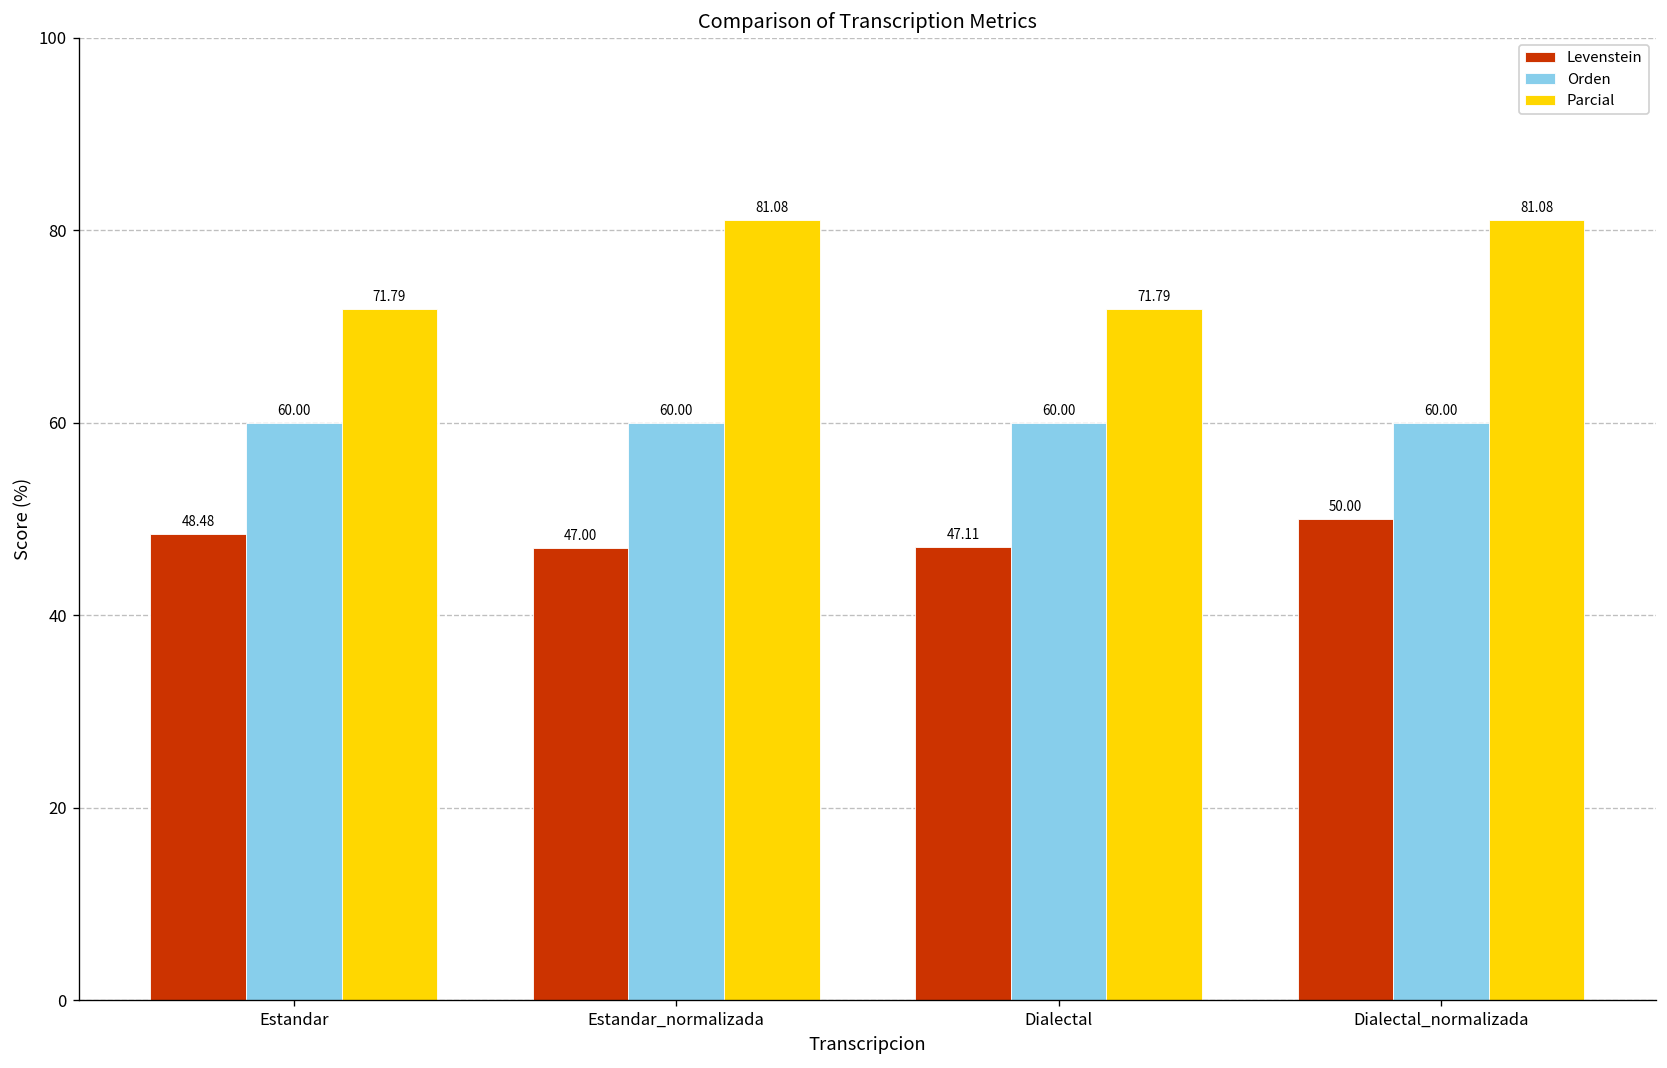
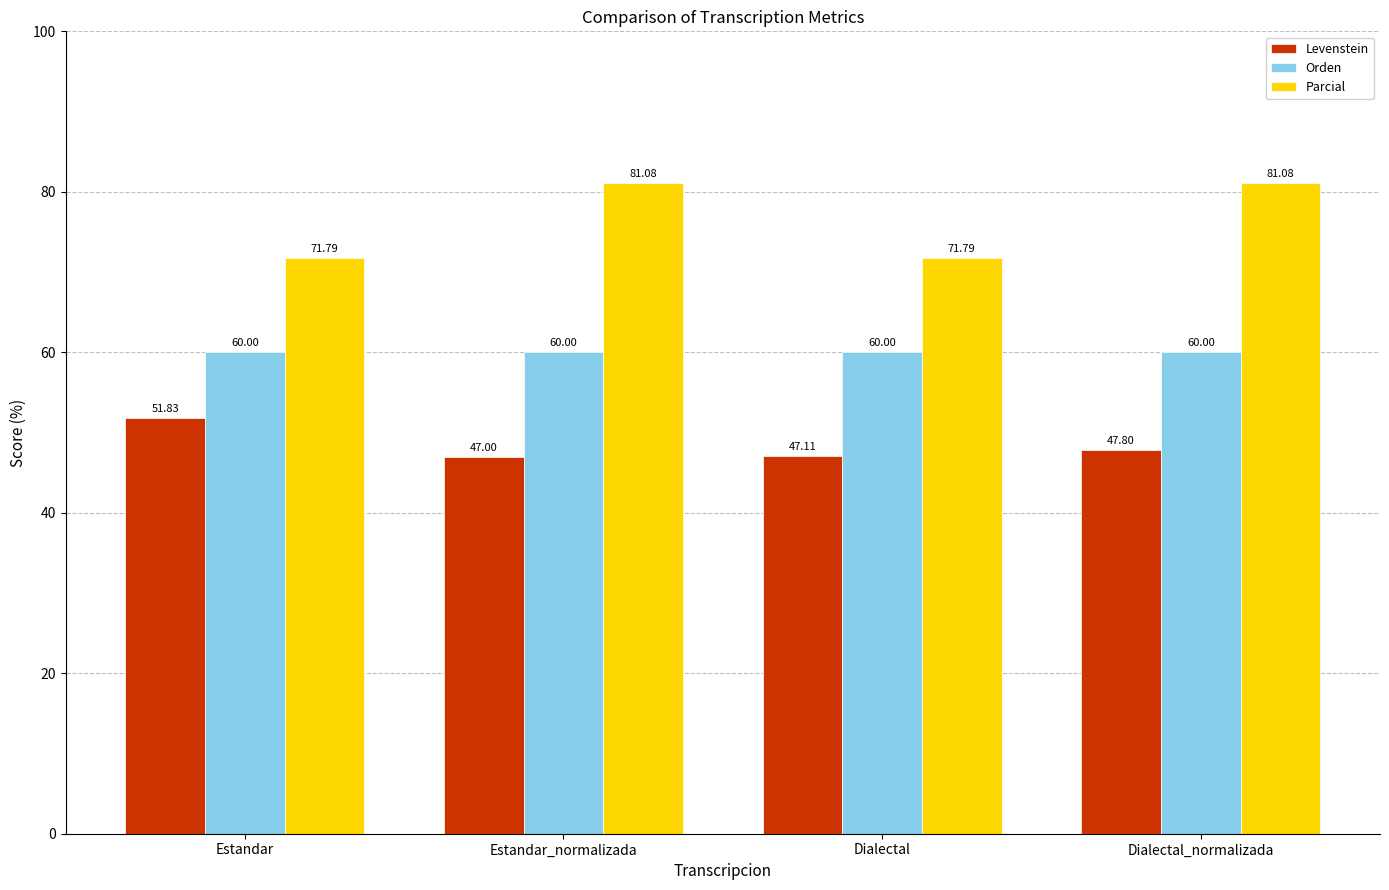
Levenstein, Estandar: 48.48 -> 51.83
Levenstein, Dialectal_normalizada: 50.00 -> 47.80
